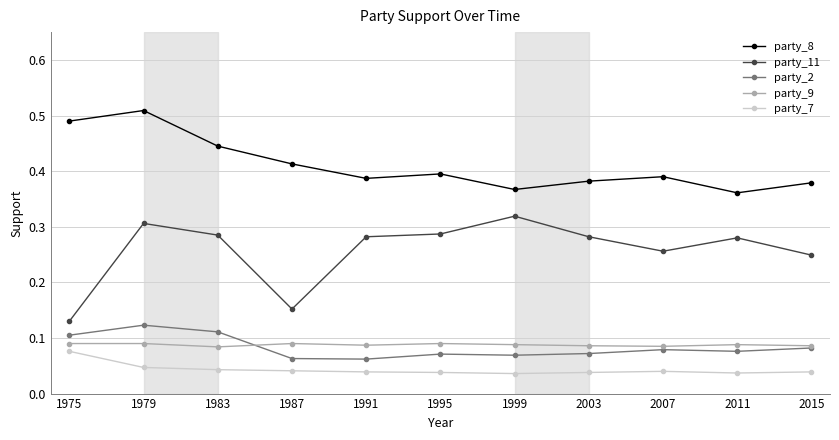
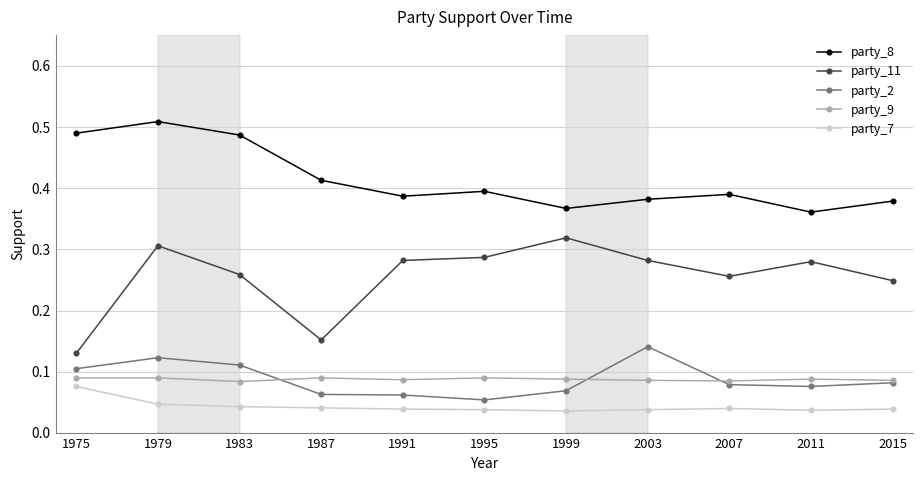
party_8, 1983: 0.45 -> 0.49
party_11, 1983: 0.29 -> 0.26
party_2, 1995: 0.07 -> 0.05
party_2, 2003: 0.07 -> 0.14
